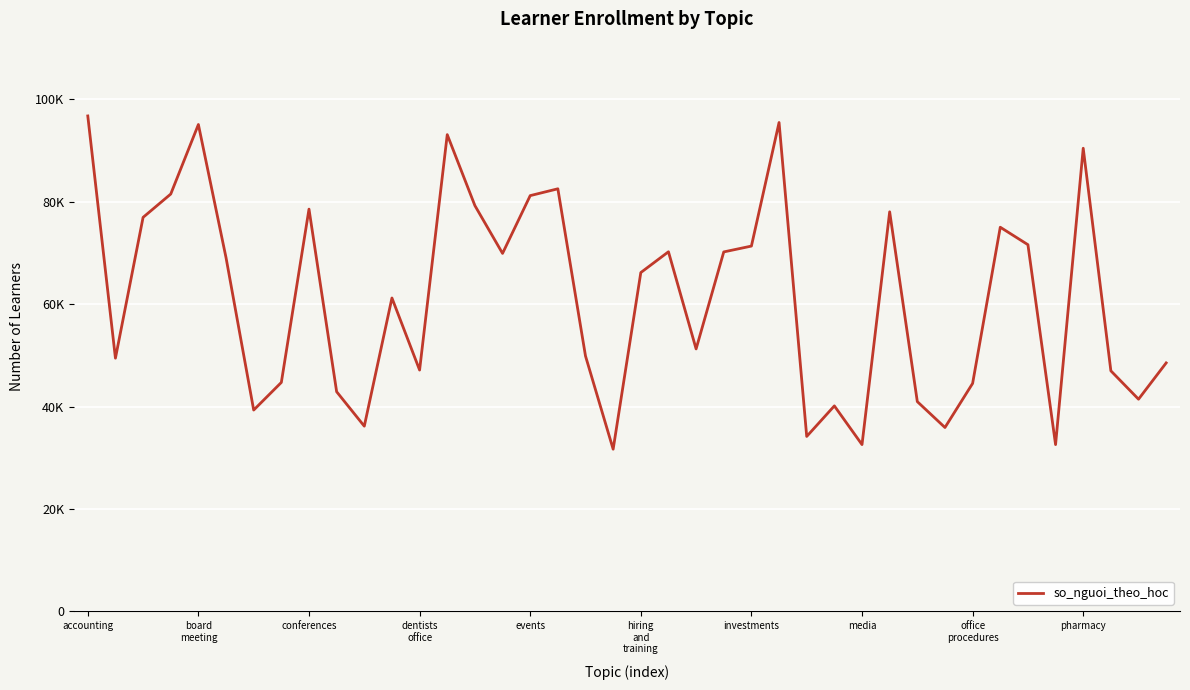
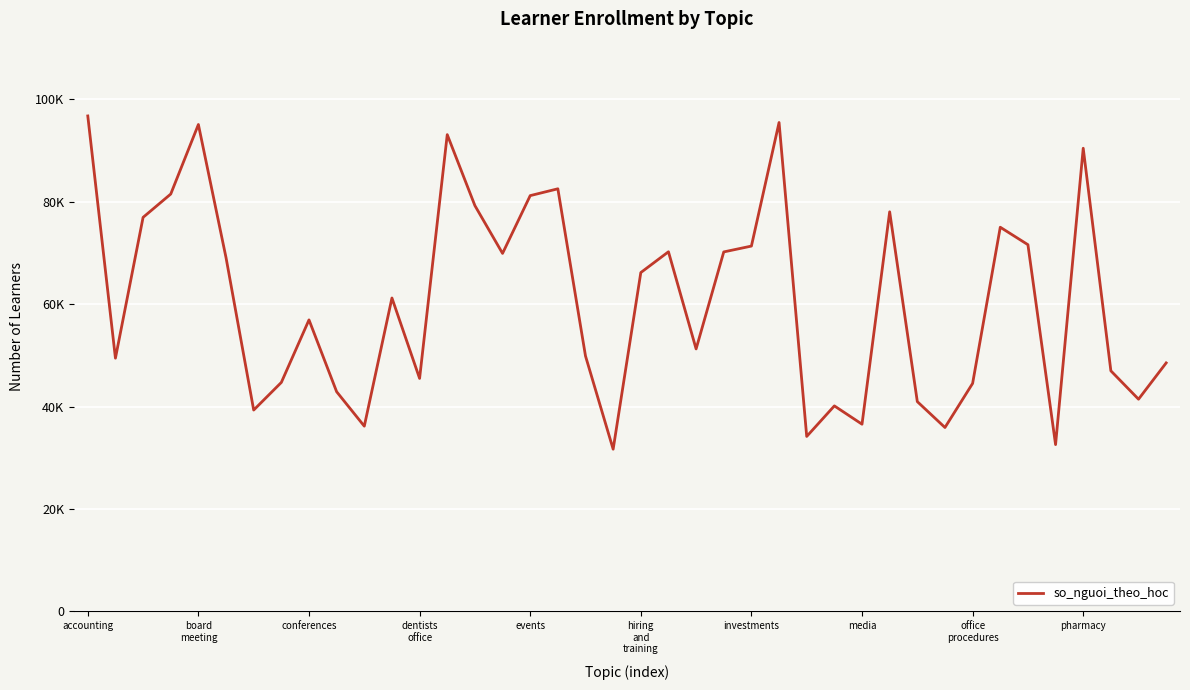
conferences: 79000 -> 57000
dentists office: 47000 -> 45000
media: 33000 -> 37000
